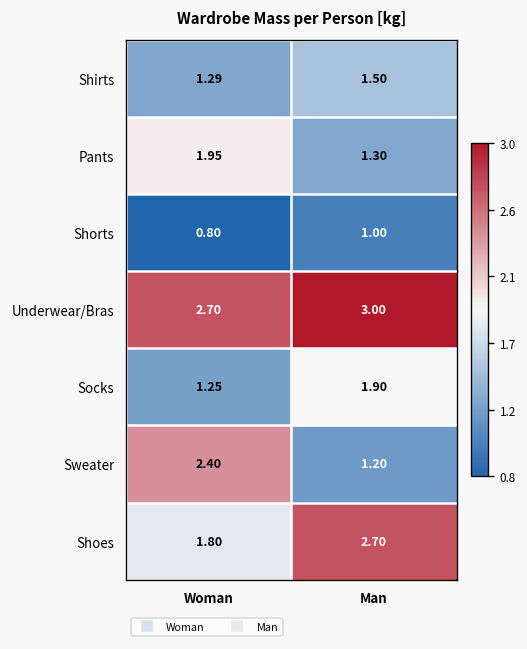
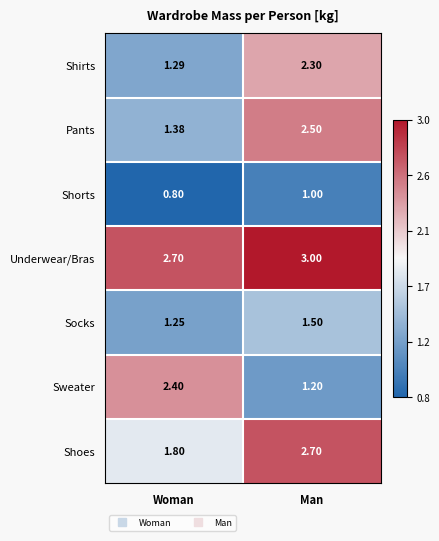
Shirts, Man: 1.50 -> 2.30
Pants, Woman: 1.95 -> 1.38
Pants, Man: 1.30 -> 2.50
Socks, Man: 1.90 -> 1.50
